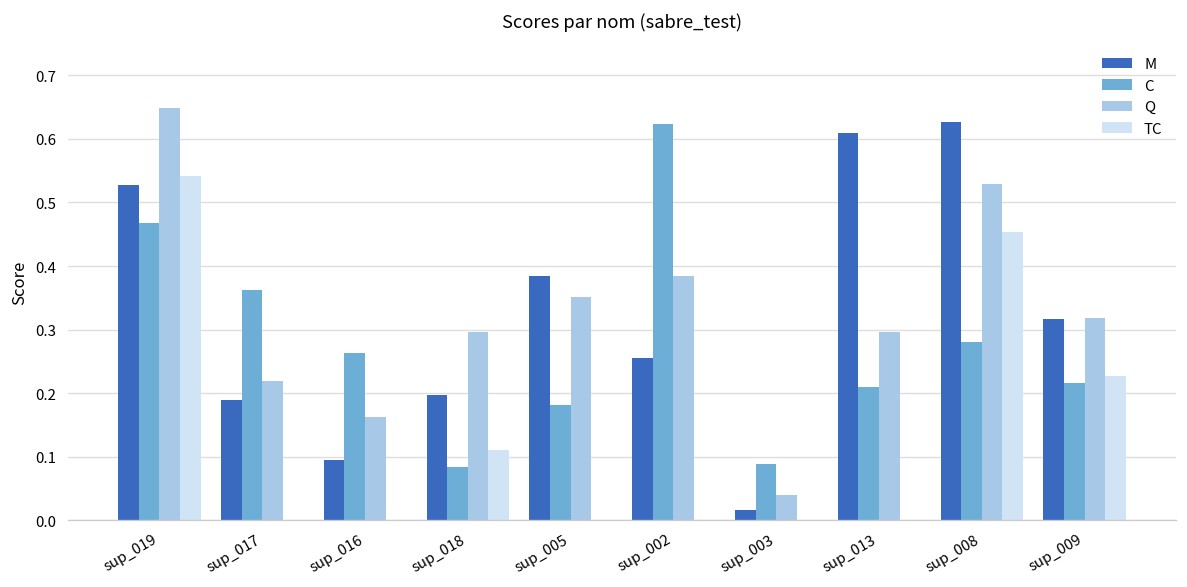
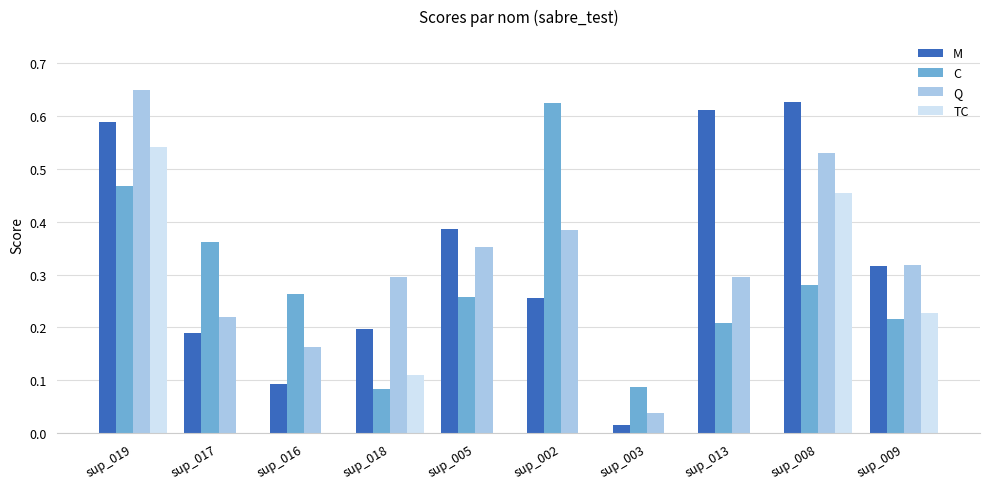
M, sup_019: 0.53 -> 0.59
C, sup_005: 0.18 -> 0.26
